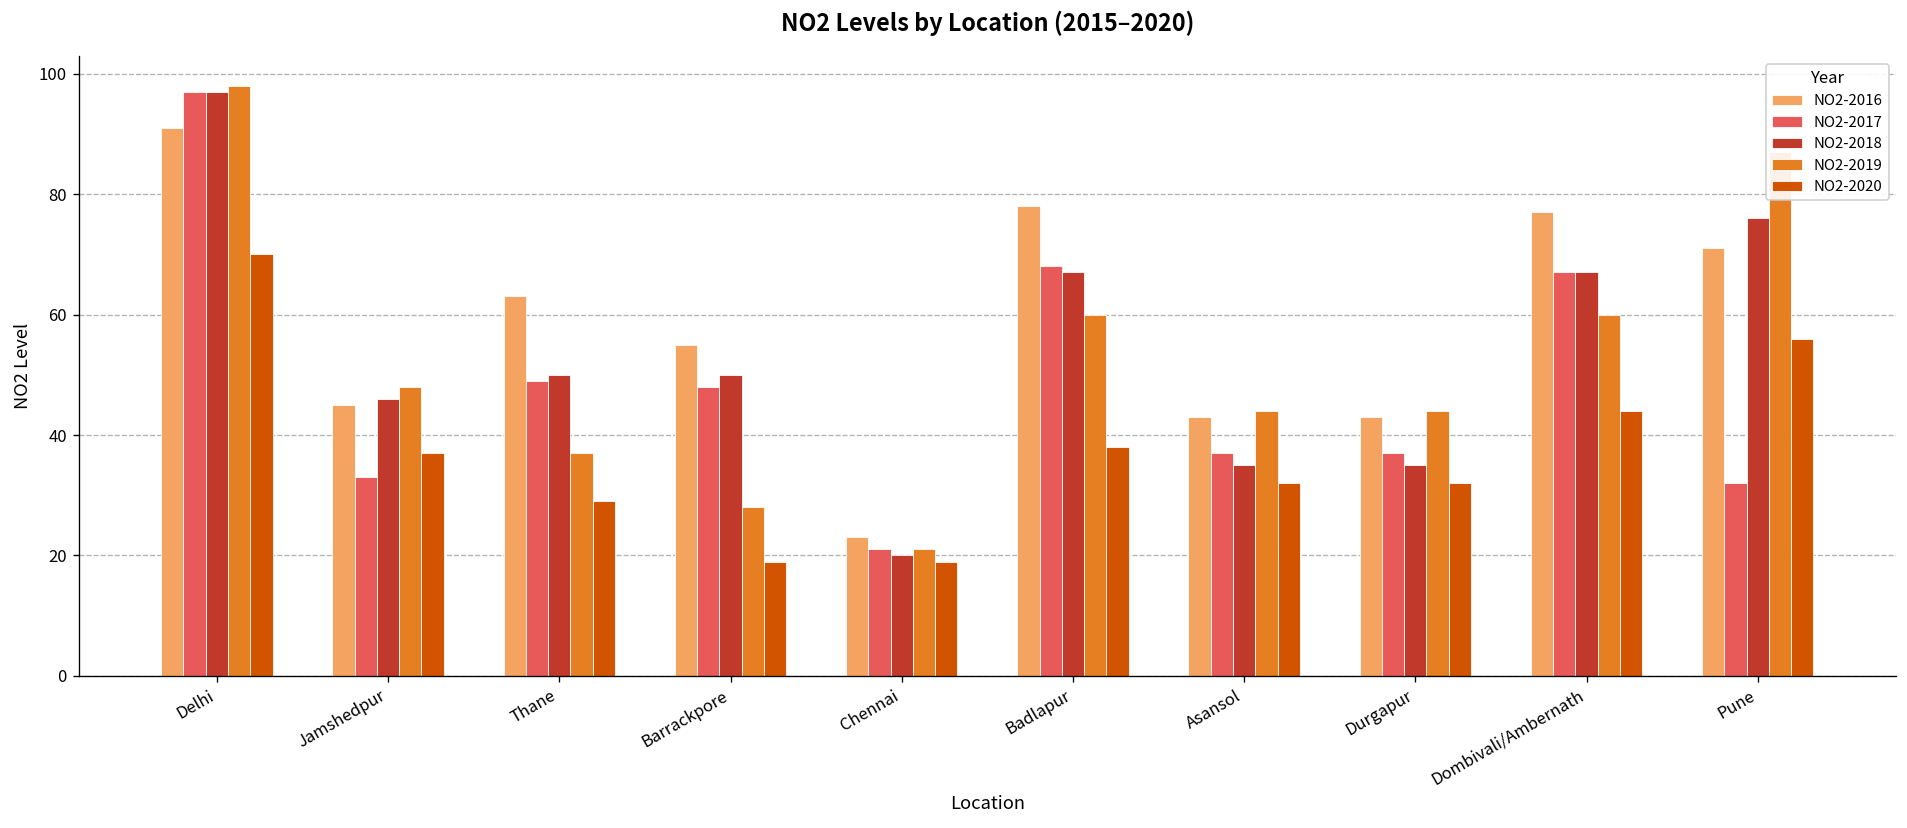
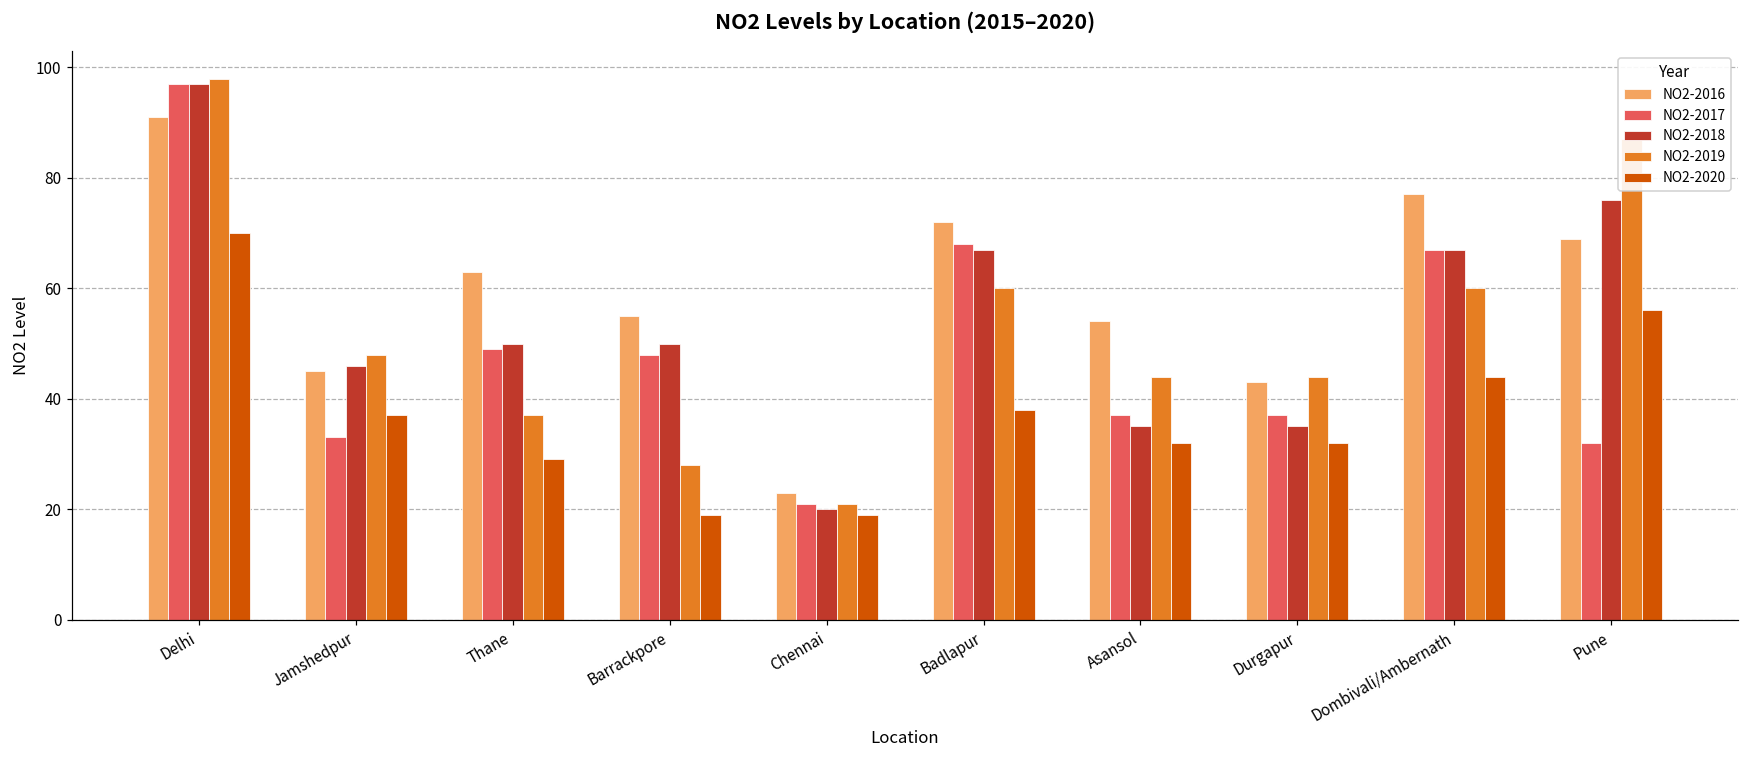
NO2-2016, Badlapur: 78 -> 72
NO2-2016, Asansol: 43 -> 54
NO2-2016, Pune: 71 -> 69
